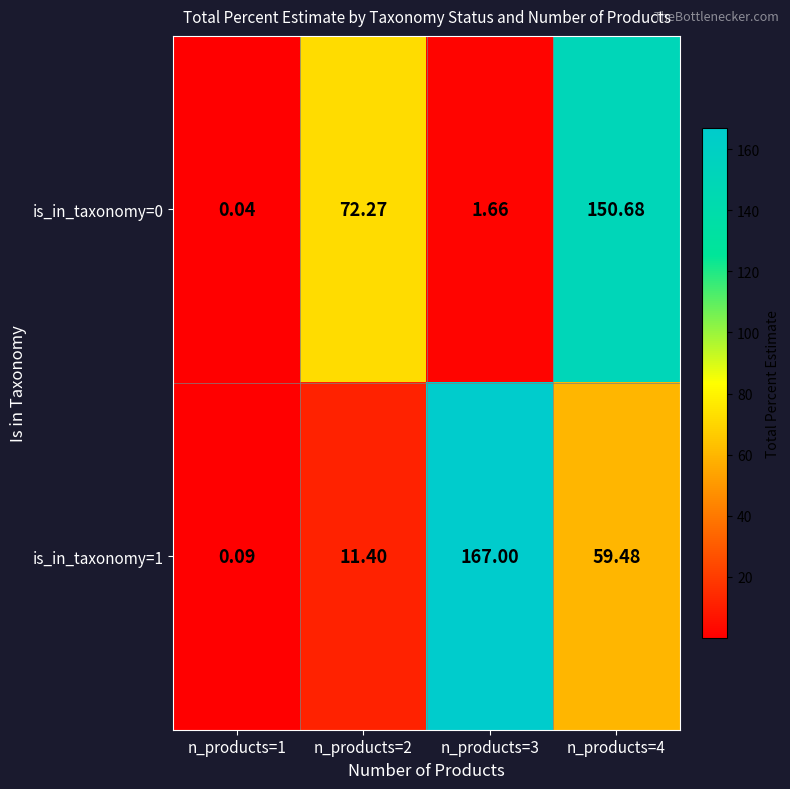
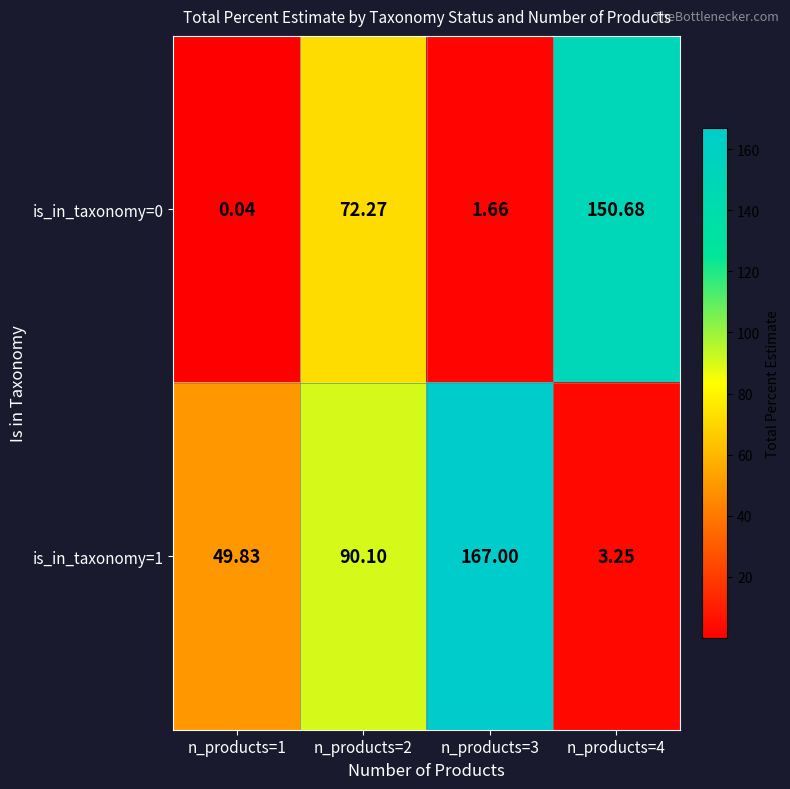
is_in_taxonomy=1, n_products=1: 0.09 -> 49.83
is_in_taxonomy=1, n_products=2: 11.40 -> 90.10
is_in_taxonomy=1, n_products=4: 59.48 -> 3.25
